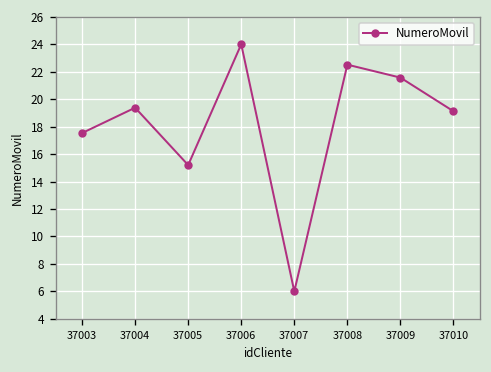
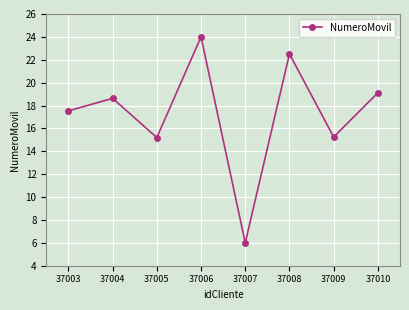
37004: 19.4 -> 18.6
37009: 21.6 -> 15.2
